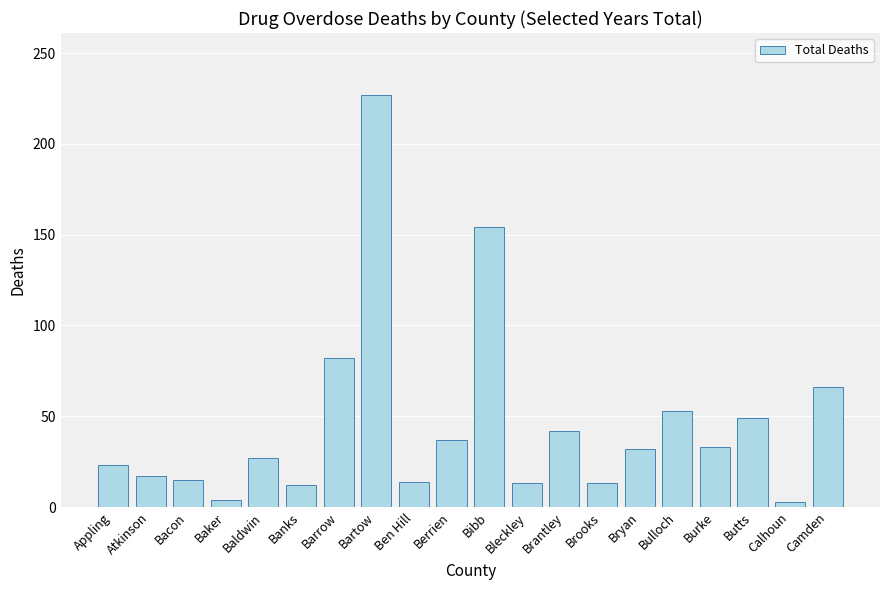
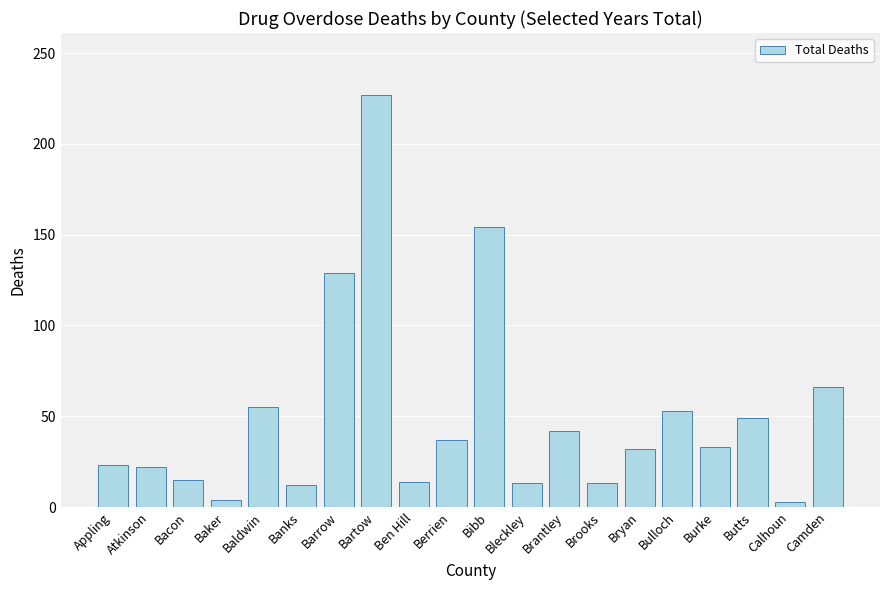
Atkinson: 17 -> 22
Baldwin: 27 -> 55
Barrow: 82 -> 129
